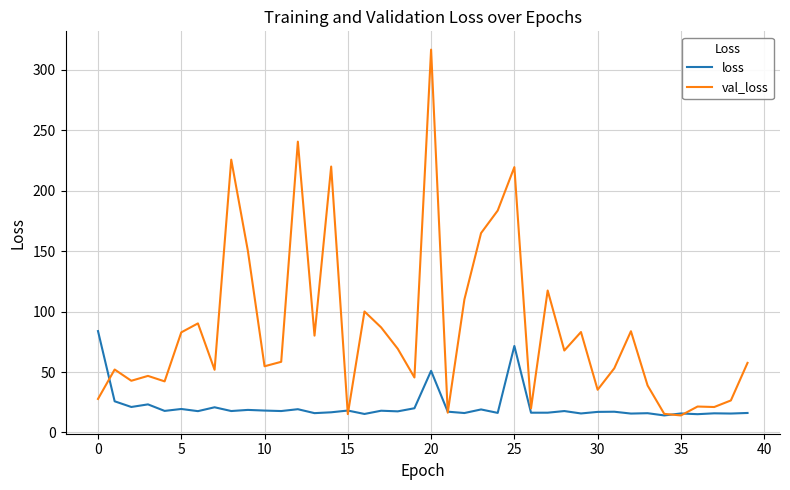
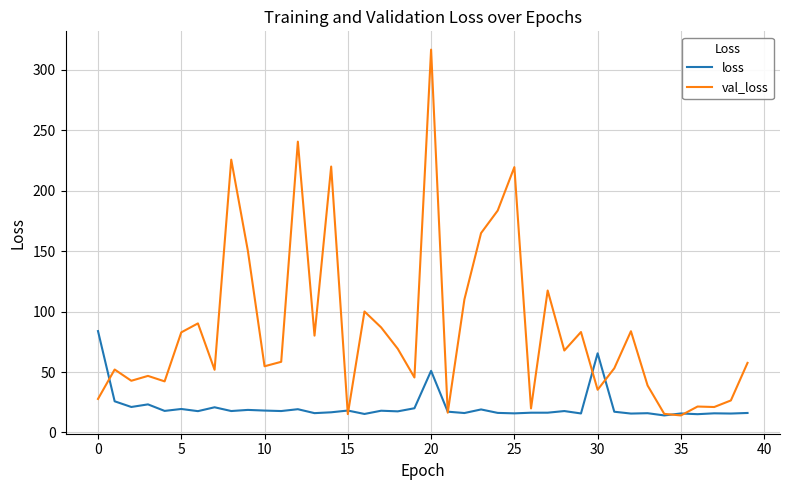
loss, 25: 72 -> 16
loss, 30: 17 -> 65
